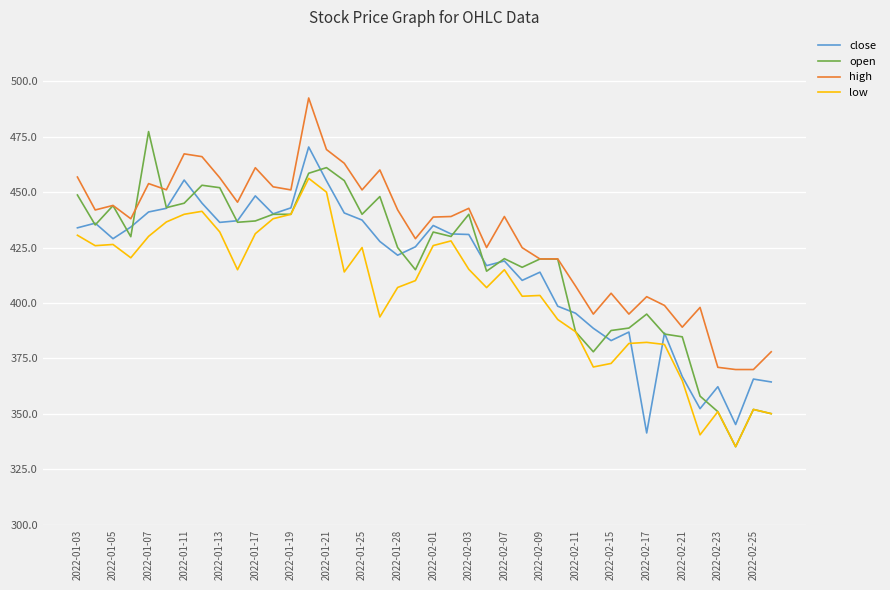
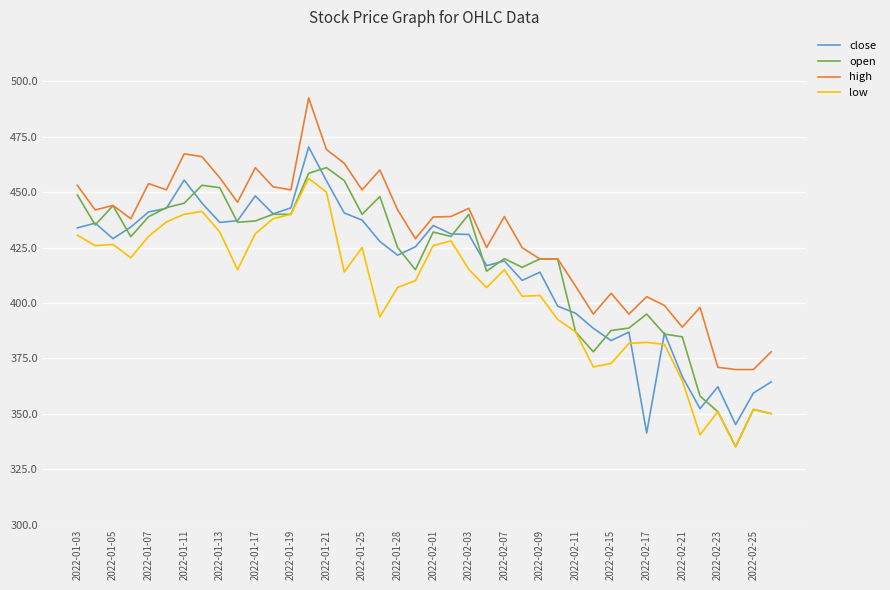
high, 2022-01-03: 457 -> 453
open, 2022-01-07: 477 -> 439
close, 2022-02-25: 366 -> 359
